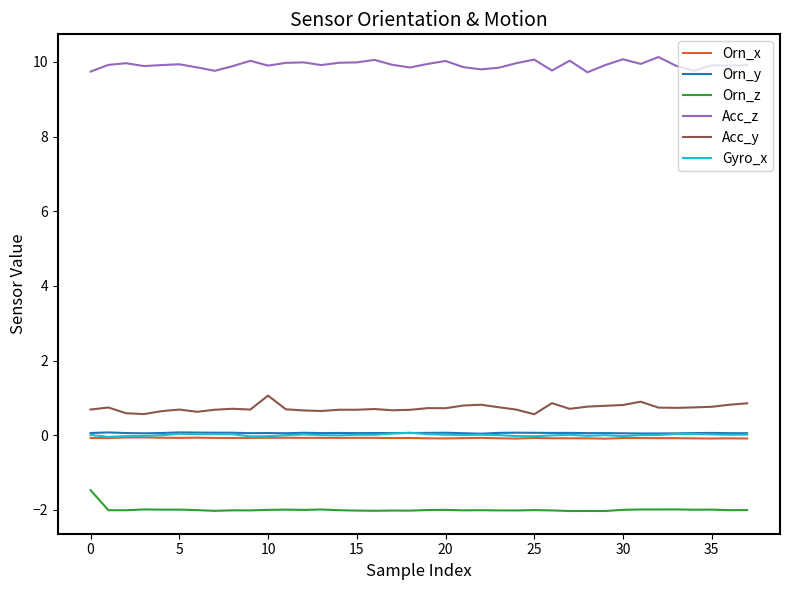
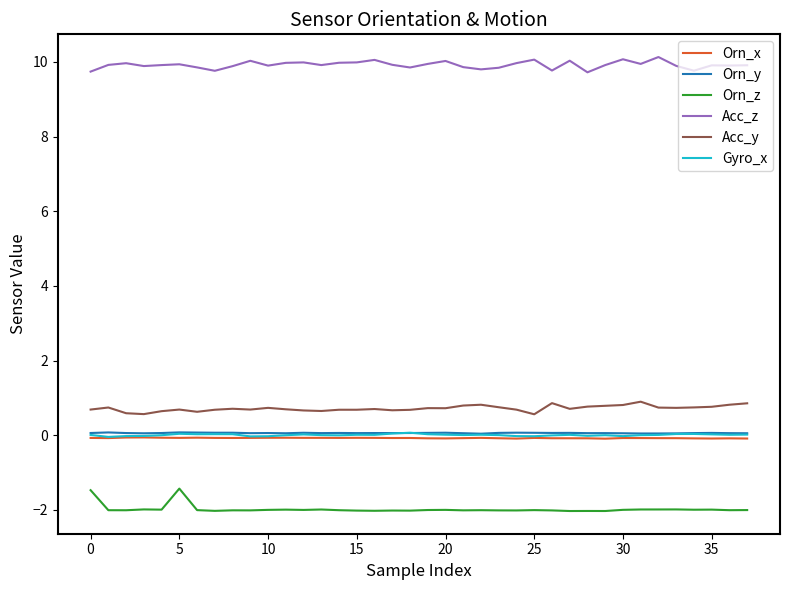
Orn_z, 5: -2.0 -> -1.4
Acc_y, 10: 1.1 -> 0.7
